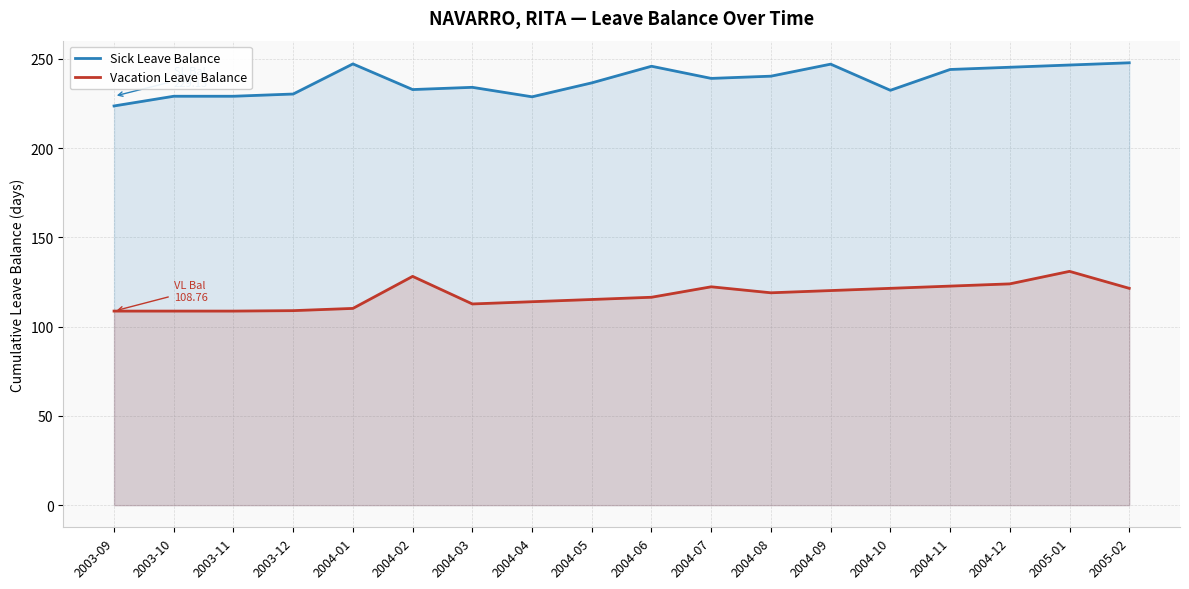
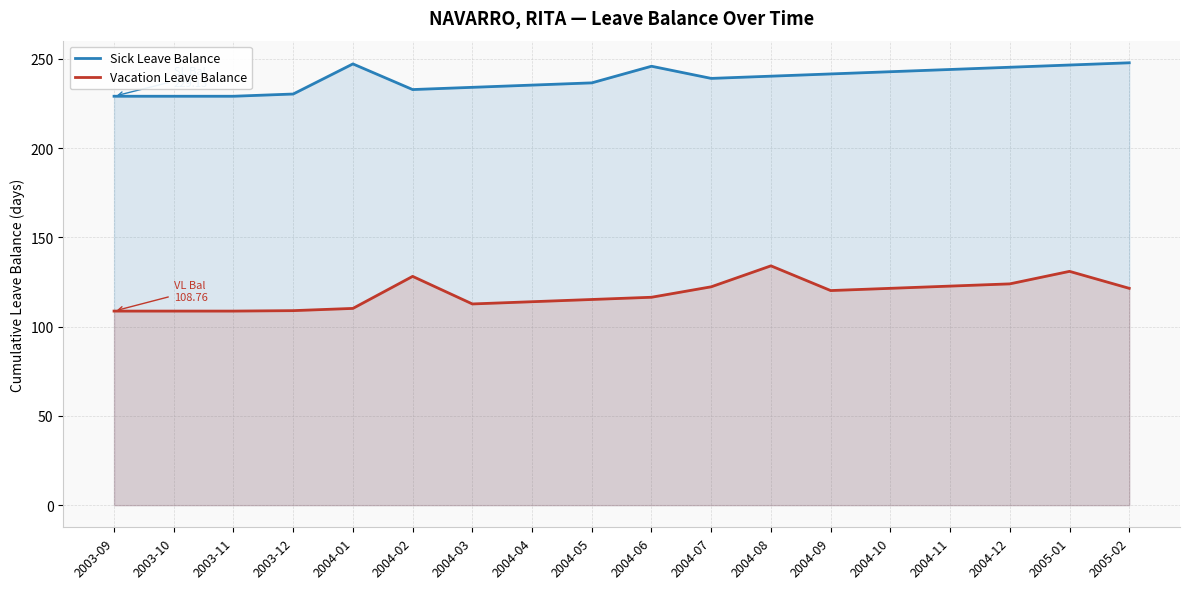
Sick Leave Balance, 2003-09: 224 -> 229
Sick Leave Balance, 2004-04: 229 -> 235
Vacation Leave Balance, 2004-08: 119 -> 134
Sick Leave Balance, 2004-09: 247 -> 242
Sick Leave Balance, 2004-10: 232 -> 243
